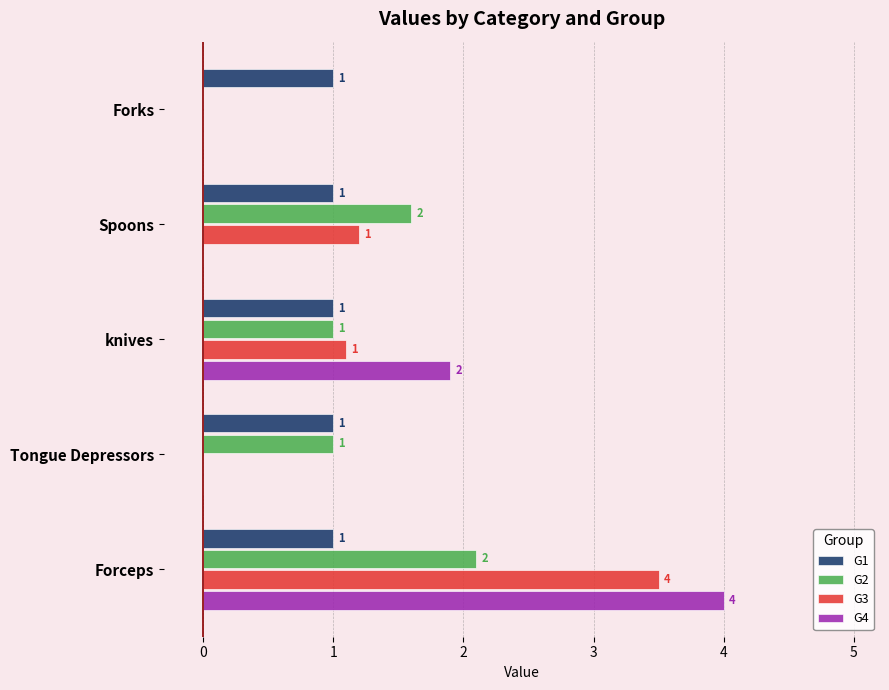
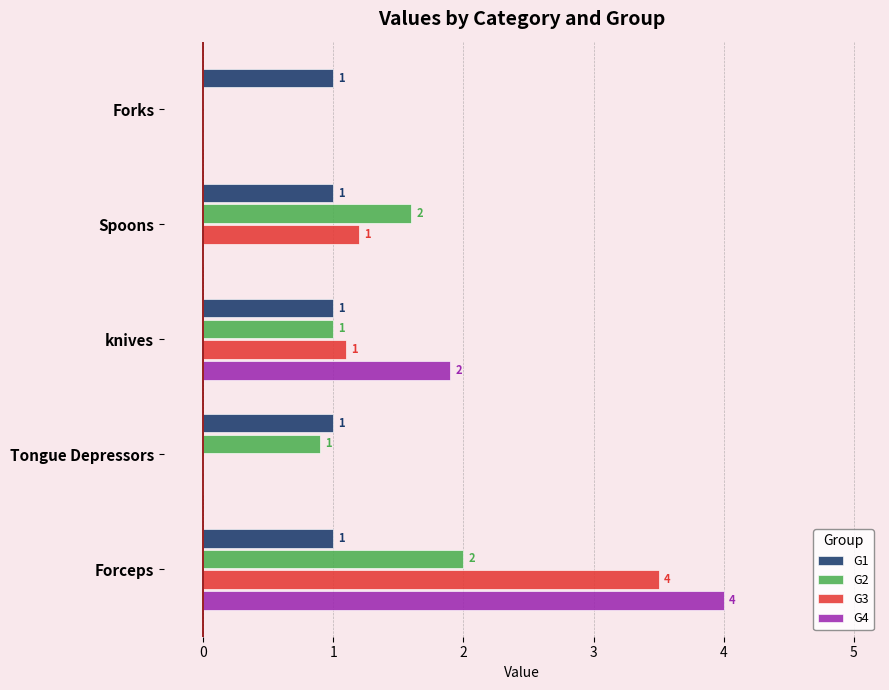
G2, Tongue Depressors: 1.0 -> 0.9
G2, Forceps: 2.1 -> 2.0
